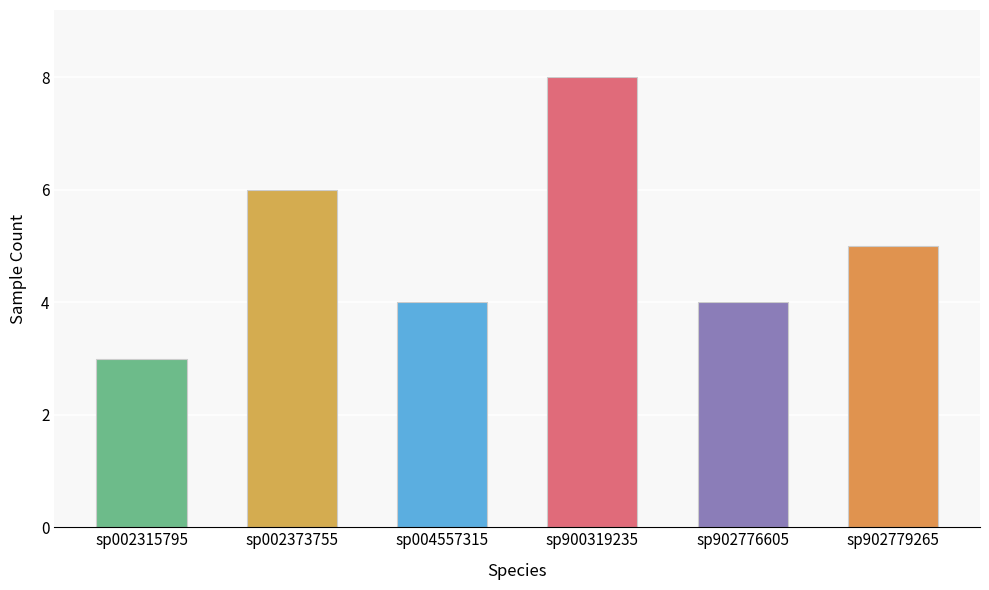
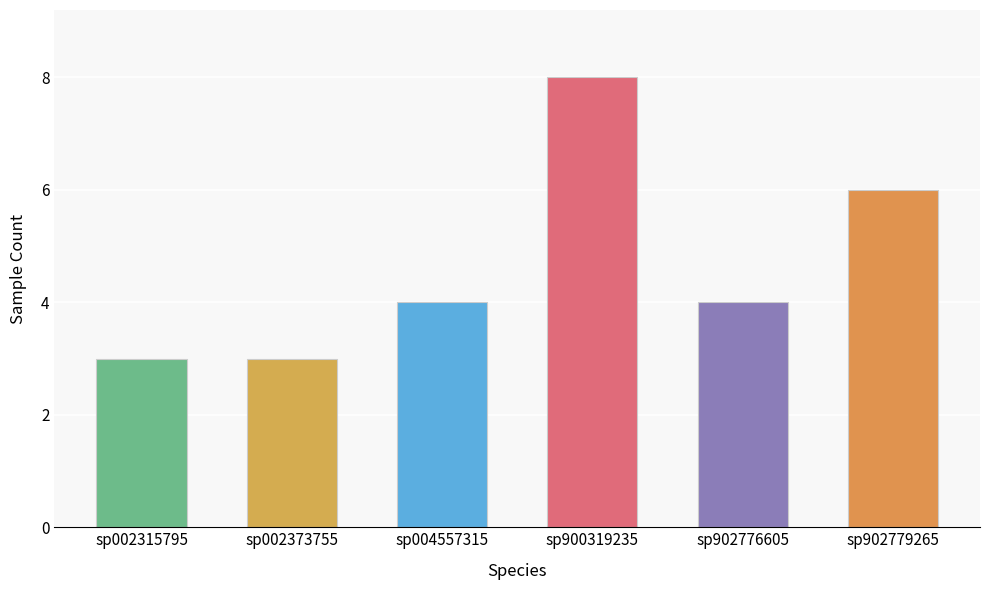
sp002373755: 6 -> 3
sp902779265: 5 -> 6
